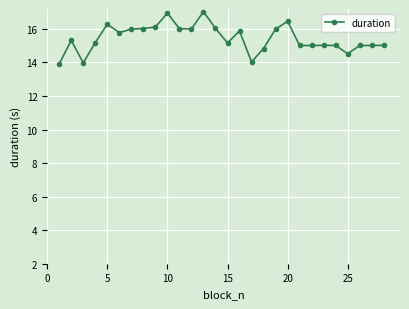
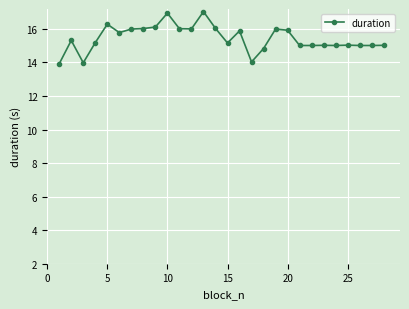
20: 16.5 -> 15.9
25: 14.5 -> 15.0
